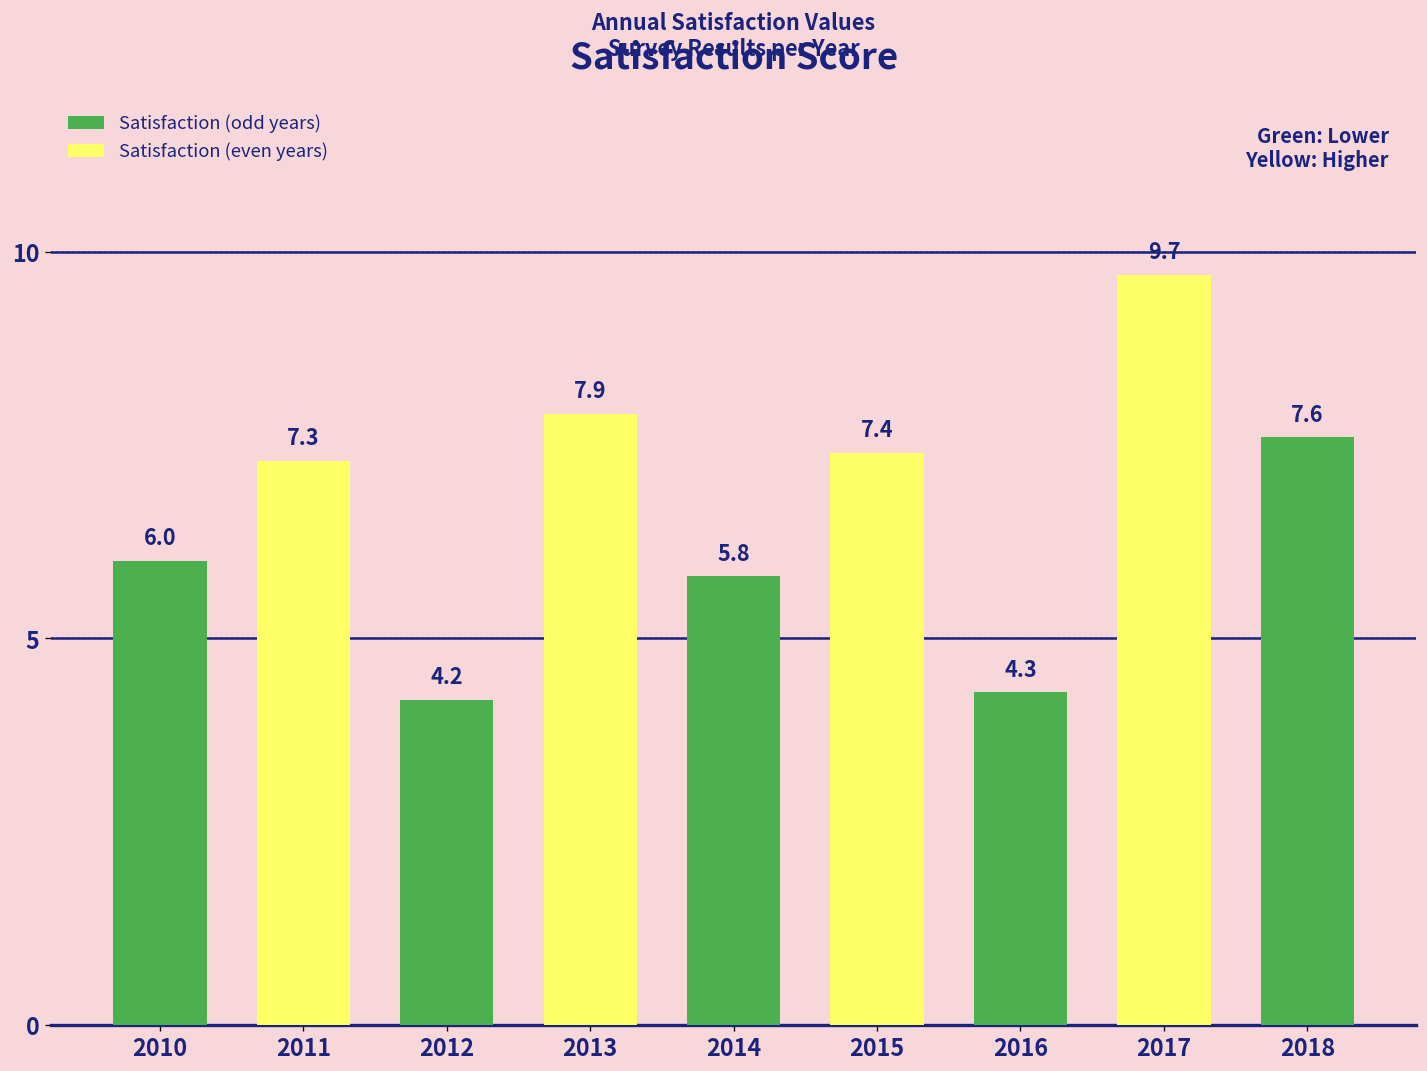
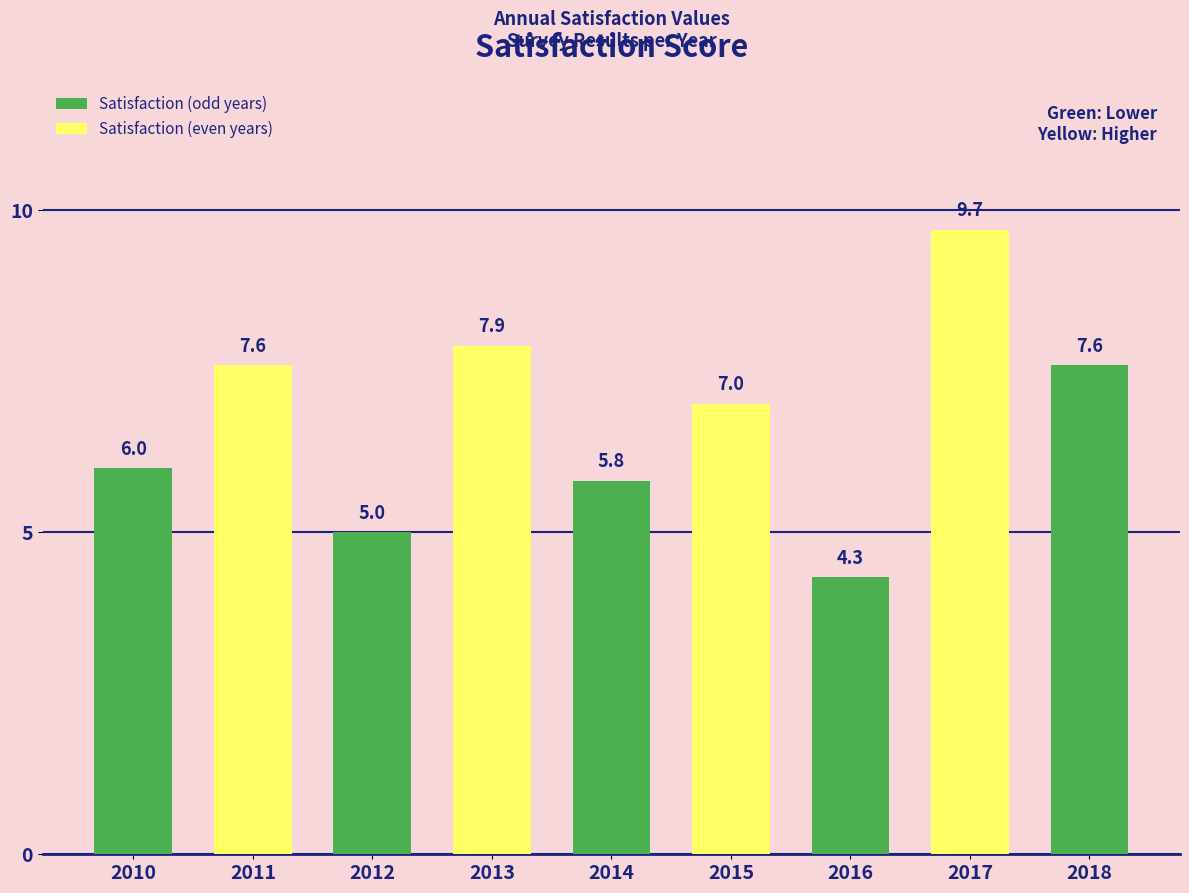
2011: 7.3 -> 7.6
2012: 4.2 -> 5.0
2015: 7.4 -> 7.0
